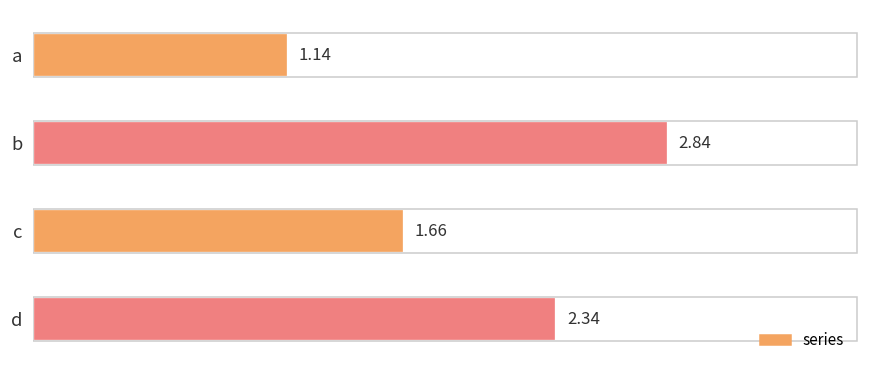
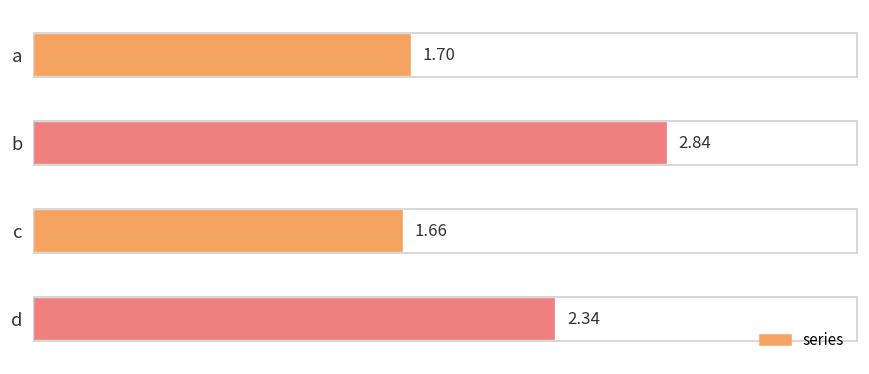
a: 1.14 -> 1.70
